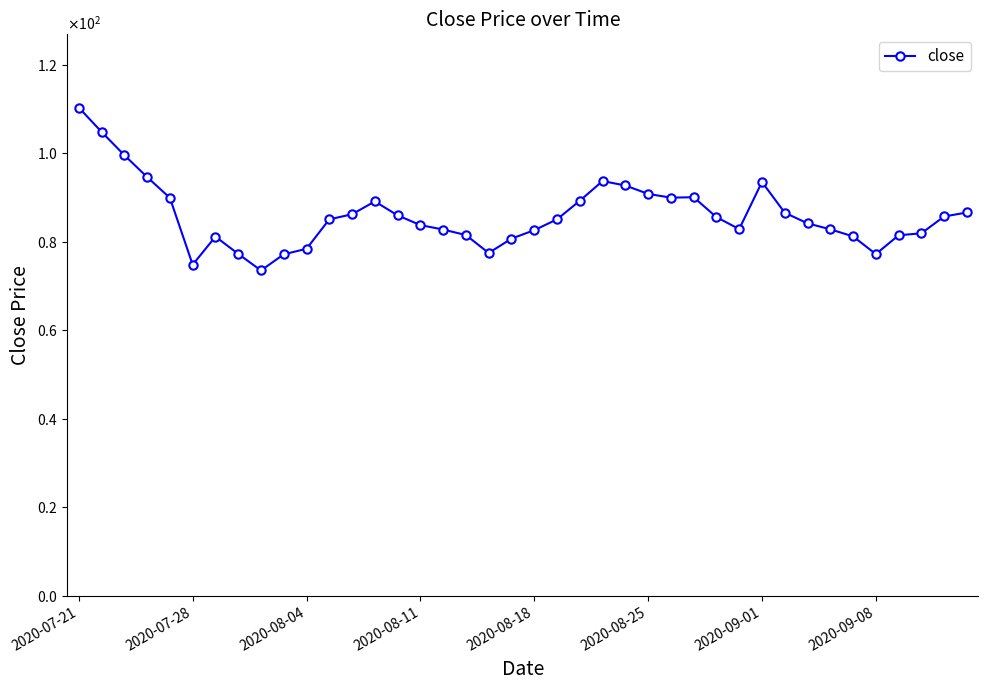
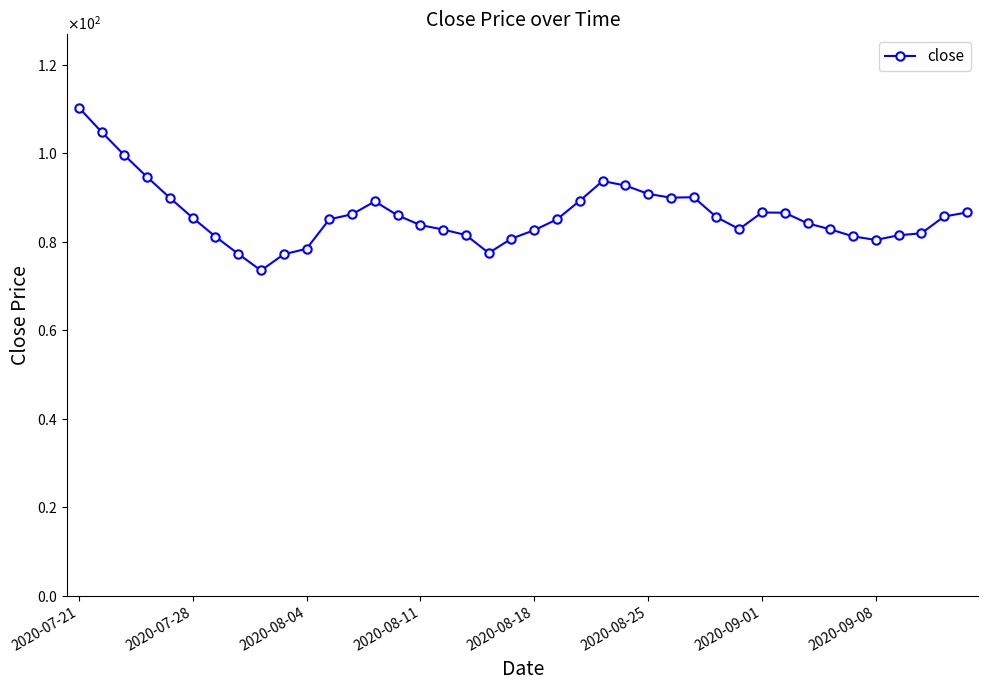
2020-07-28: 75 -> 85
2020-09-01: 94 -> 87
2020-09-08: 77 -> 80
